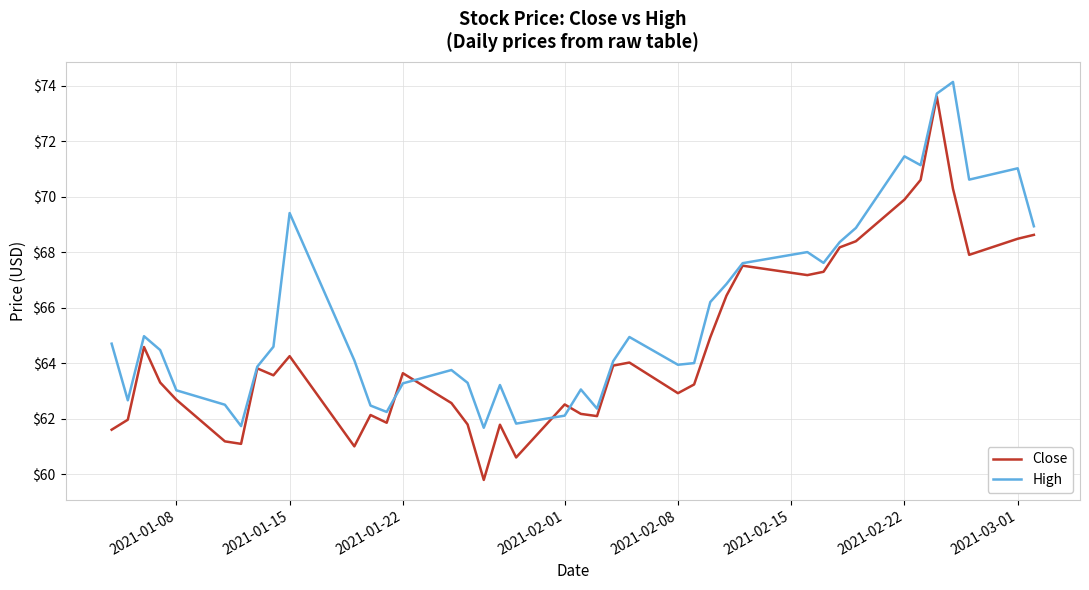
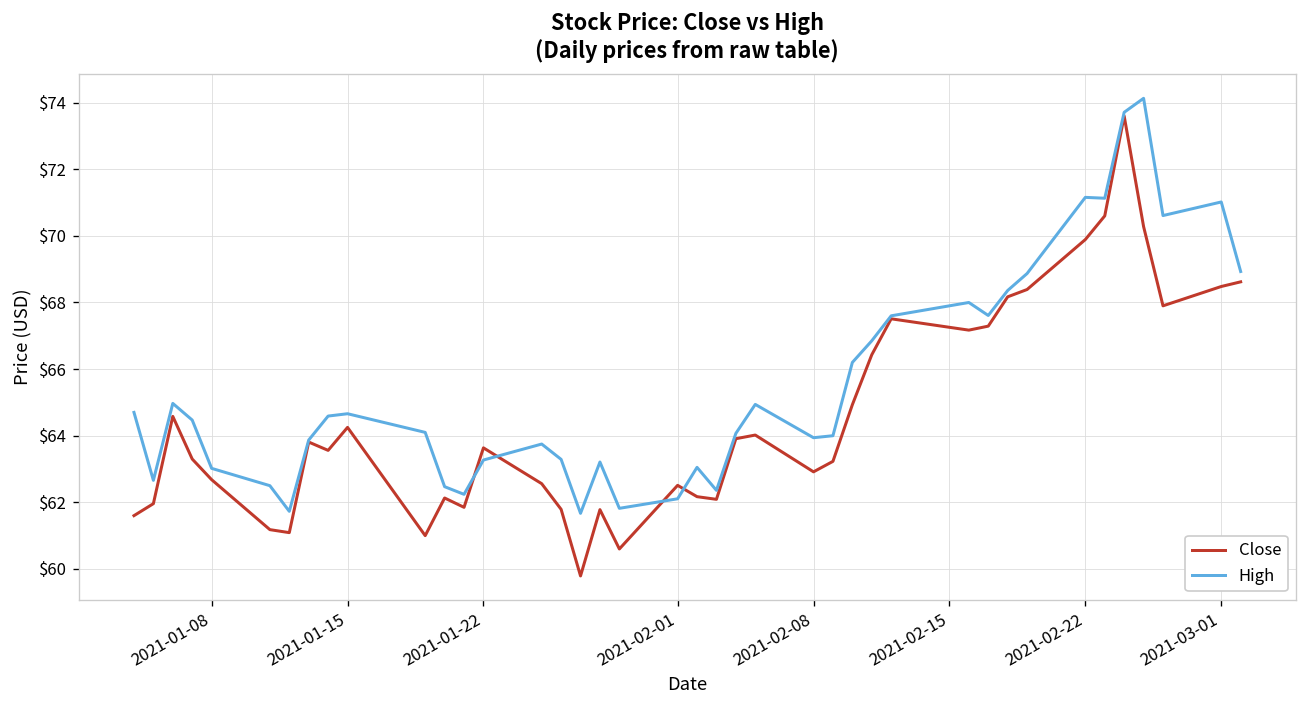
High, 2021-01-15: $69.4 -> $64.7
High, 2021-02-22: $71.4 -> $71.2
